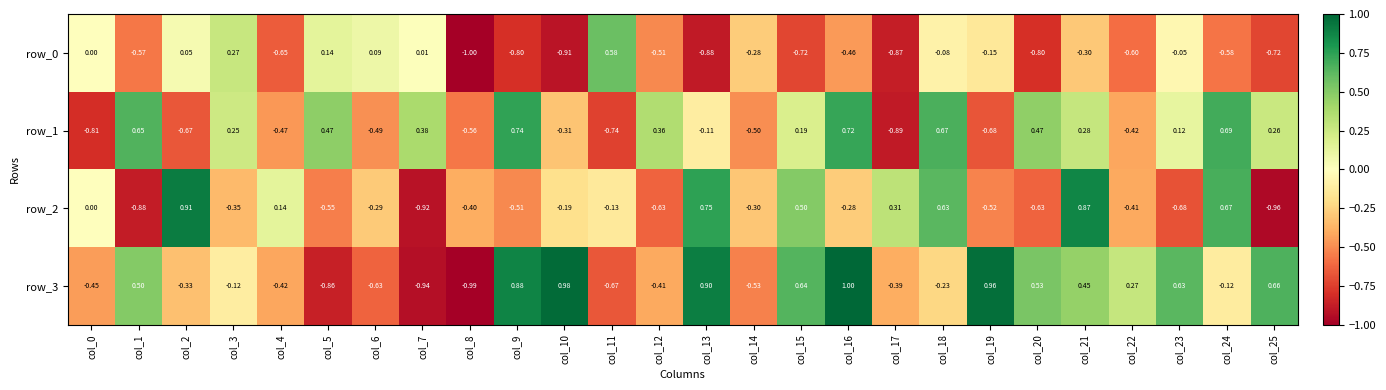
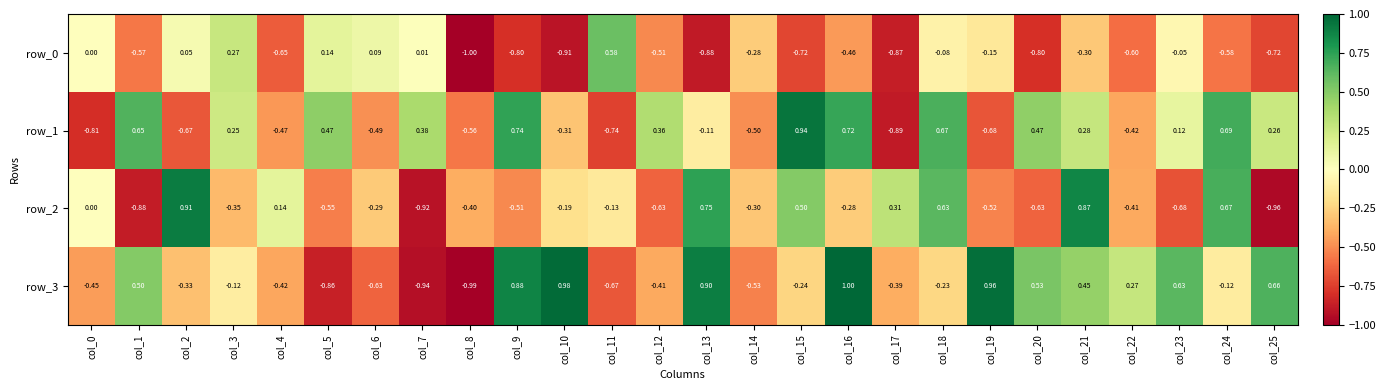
row_1, col_15: 0.19 -> 0.94
row_3, col_15: 0.64 -> -0.24
